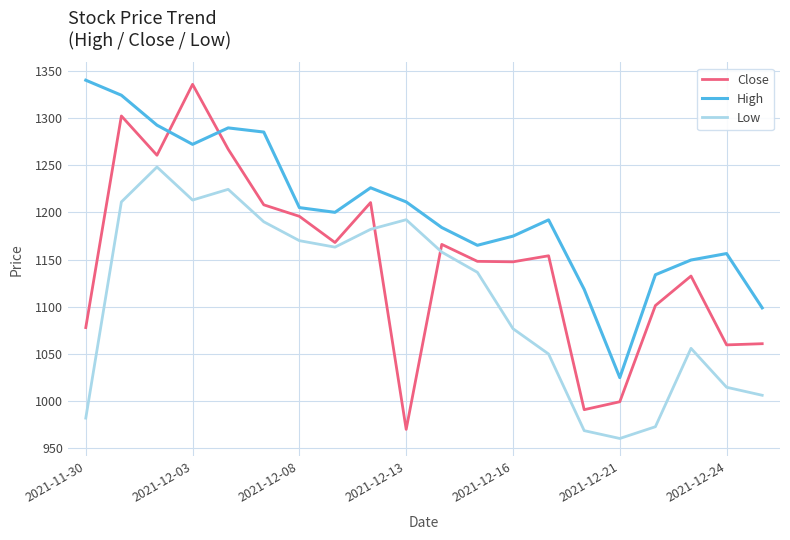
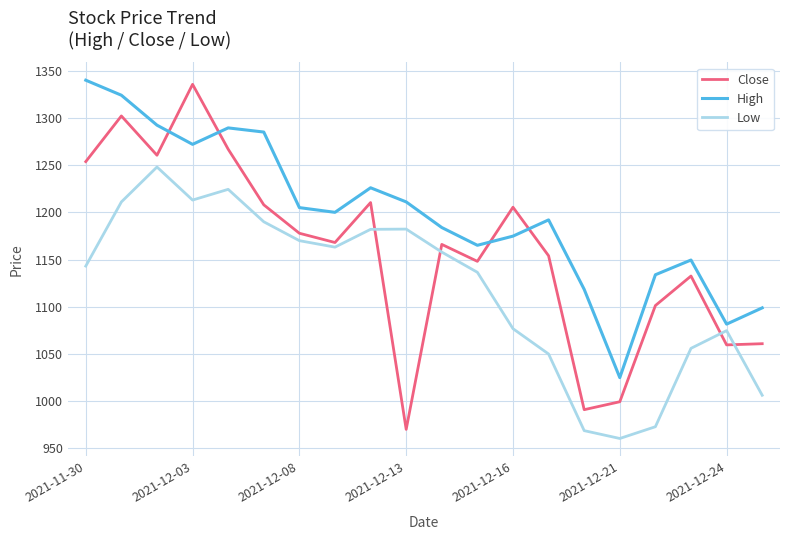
Close, 2021-11-30: 1080 -> 1250
Low, 2021-11-30: 980 -> 1140
Close, 2021-12-08: 1200 -> 1180
Low, 2021-12-13: 1190 -> 1180
Close, 2021-12-16: 1150 -> 1210
High, 2021-12-24: 1160 -> 1080
Low, 2021-12-24: 1010 -> 1070
